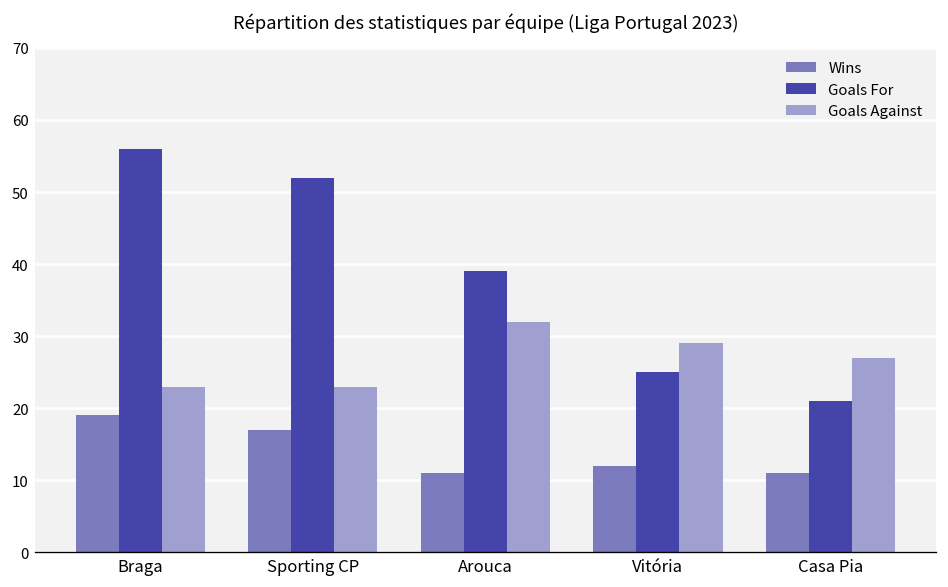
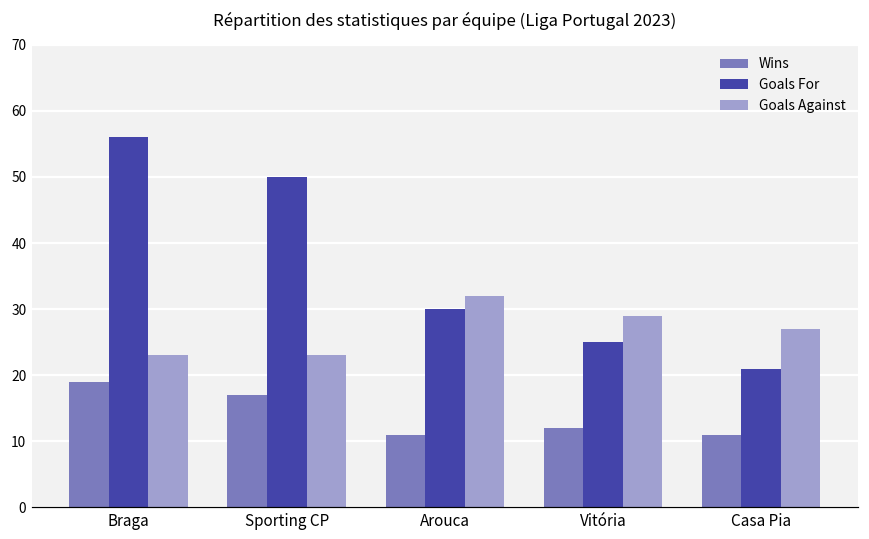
Goals For, Sporting CP: 52 -> 50
Goals For, Arouca: 39 -> 30
